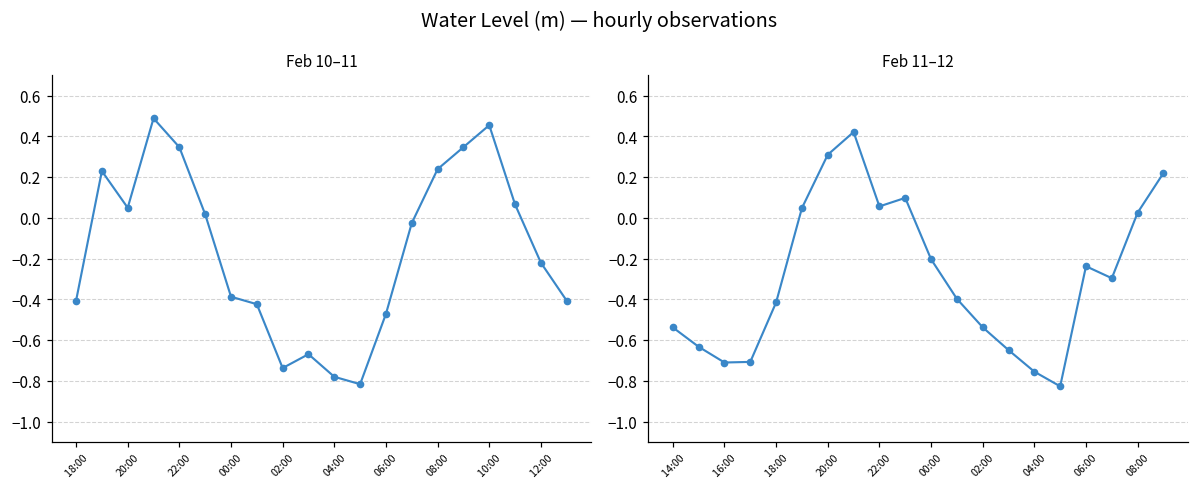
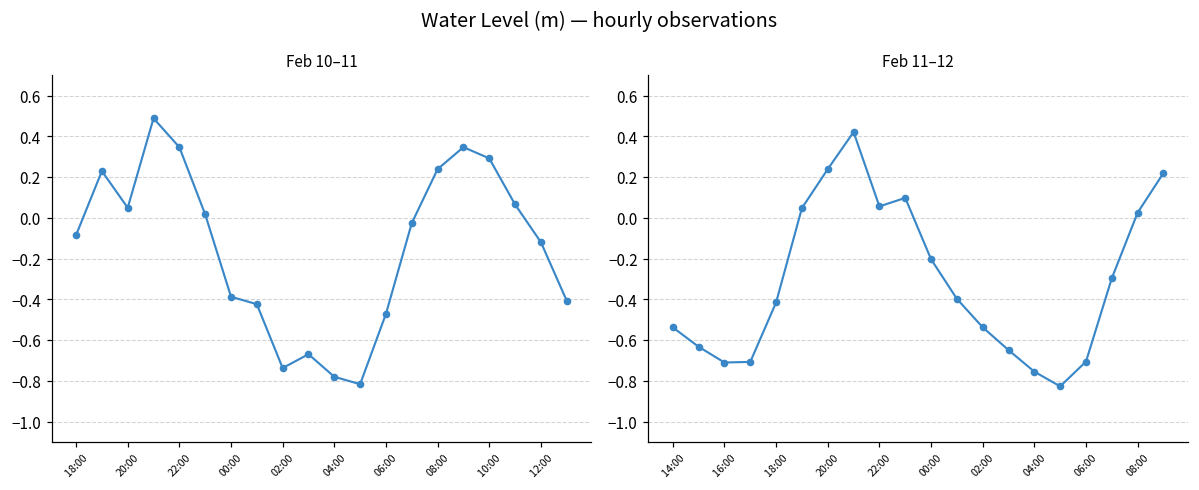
Feb 10–11, 18:00: -0.41 -> -0.08
Feb 10–11, 10:00: 0.46 -> 0.29
Feb 10–11, 12:00: -0.22 -> -0.12
Feb 11–12, 20:00: 0.31 -> 0.24
Feb 11–12, 06:00: -0.24 -> -0.71
